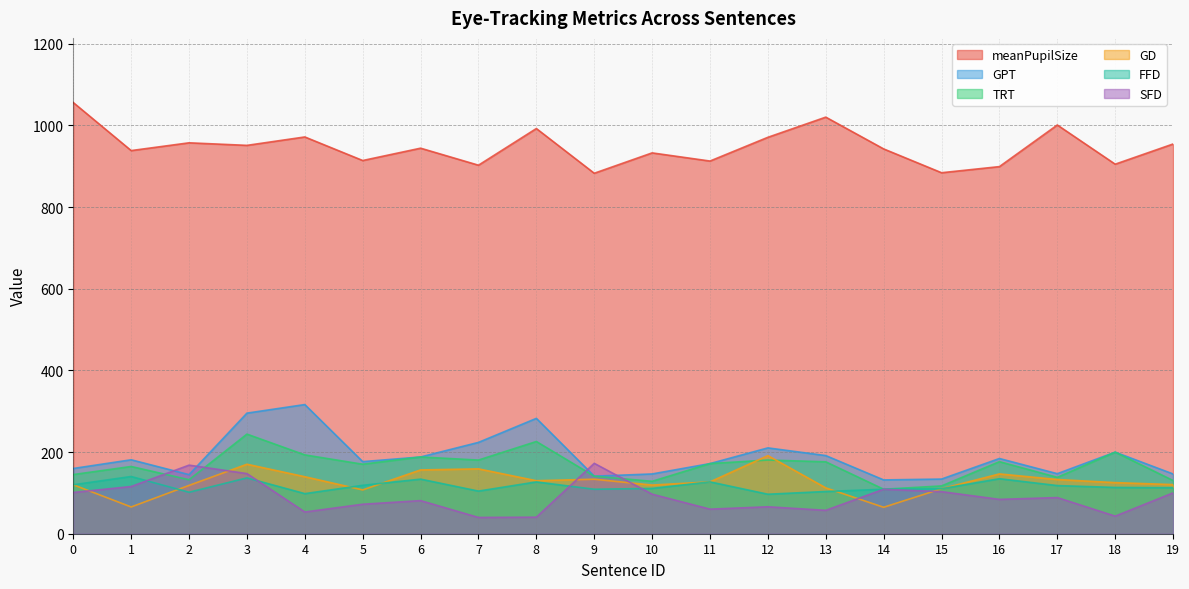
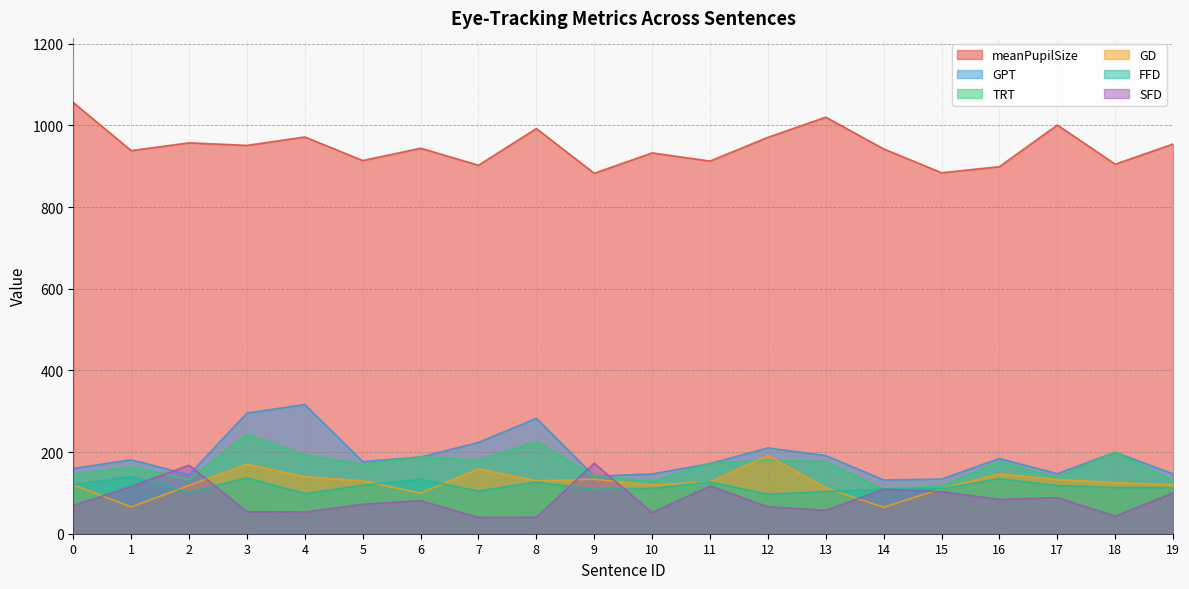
SFD, 0: 100 -> 70
SFD, 3: 150 -> 50
GD, 5: 110 -> 130
GD, 6: 160 -> 100
SFD, 10: 100 -> 50
SFD, 11: 60 -> 120
